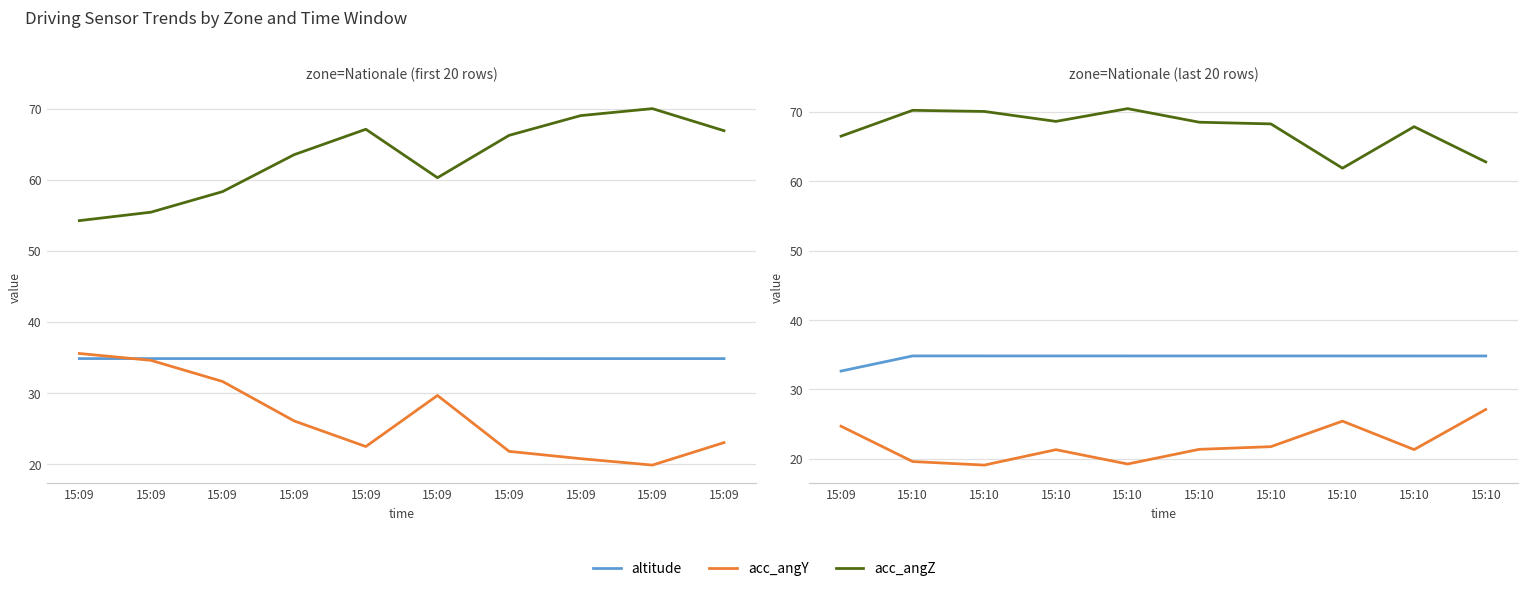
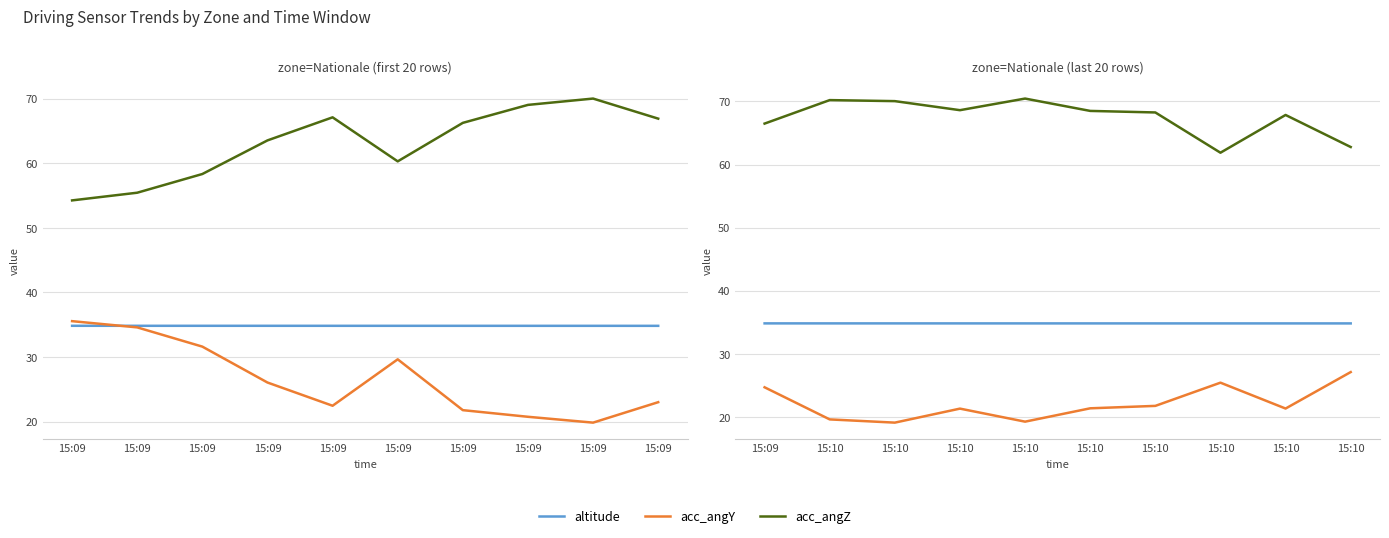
zone=Nationale (last 20 rows), altitude, 15:09: 33 -> 35
